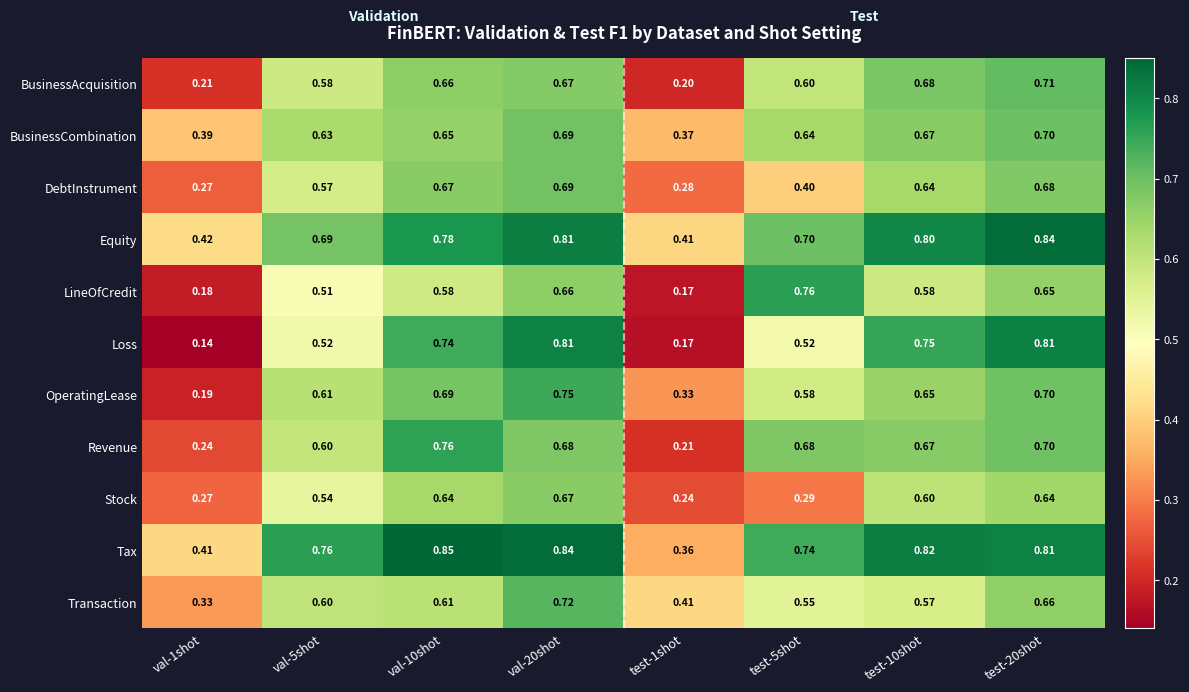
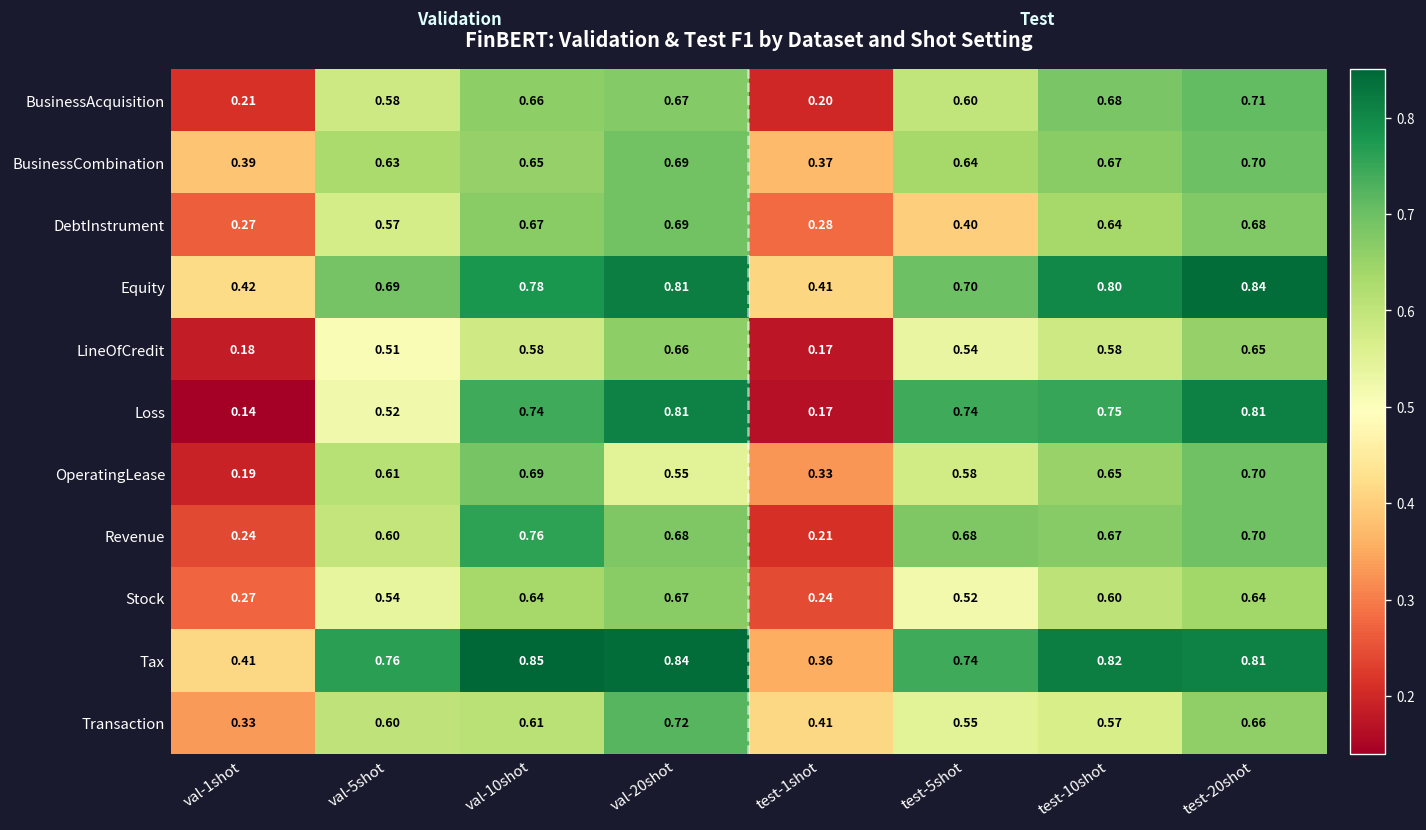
LineOfCredit, test-5shot: 0.76 -> 0.54
Loss, test-5shot: 0.52 -> 0.74
OperatingLease, val-20shot: 0.75 -> 0.55
Stock, test-5shot: 0.29 -> 0.52
